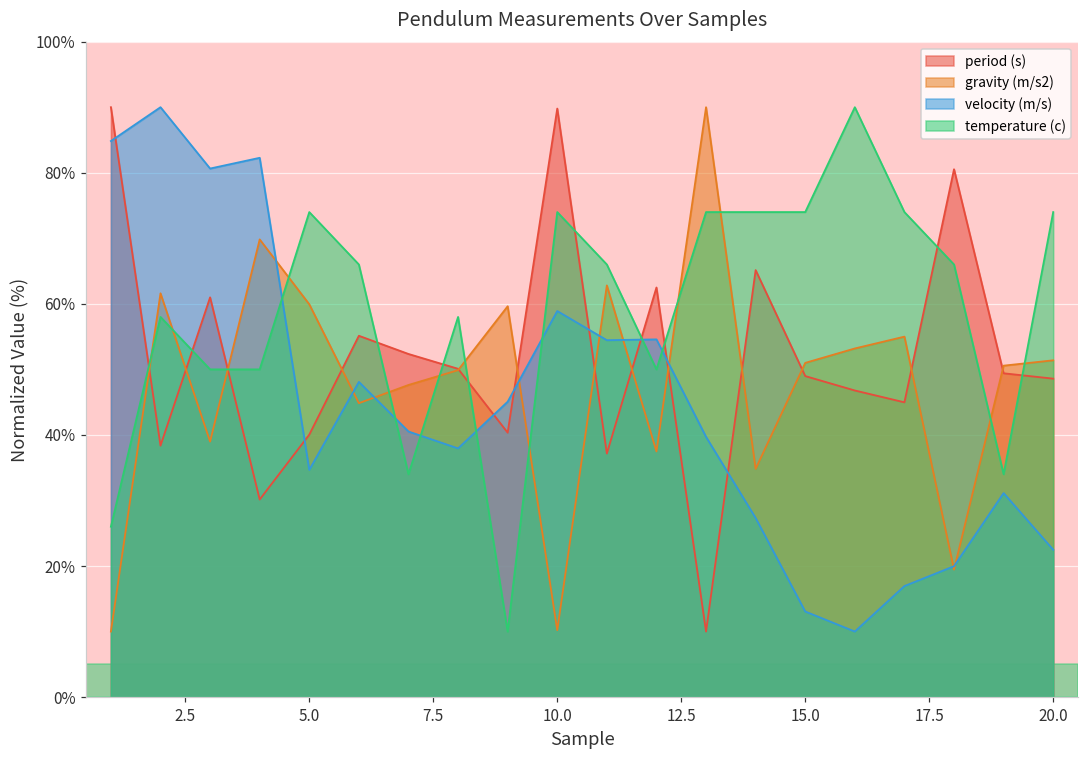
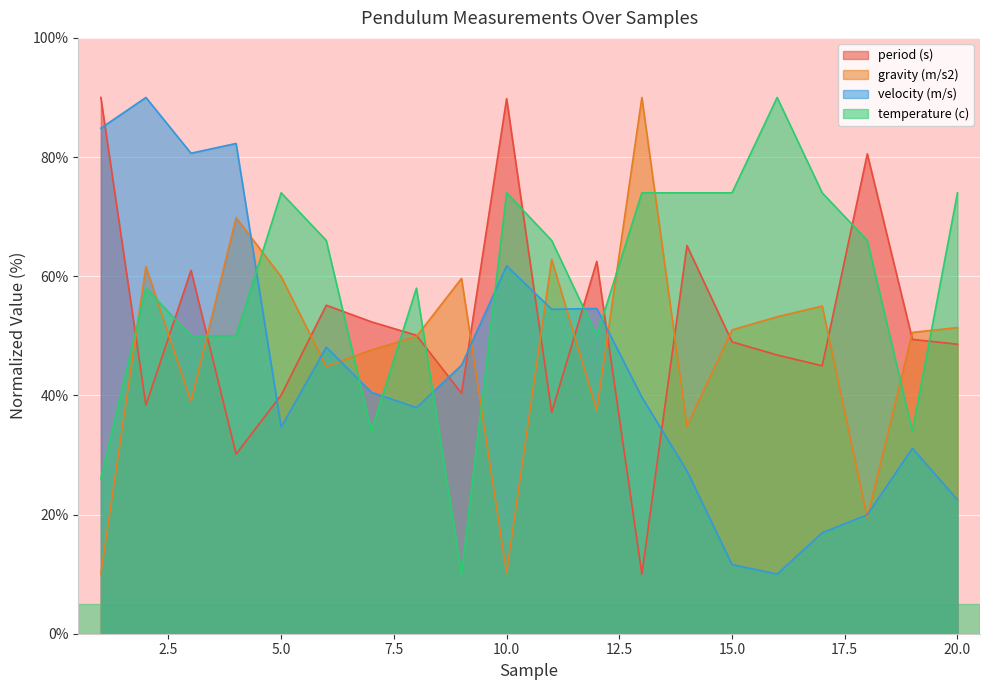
velocity (m/s), 10.0: 59% -> 62%
velocity (m/s), 15.0: 13% -> 12%
